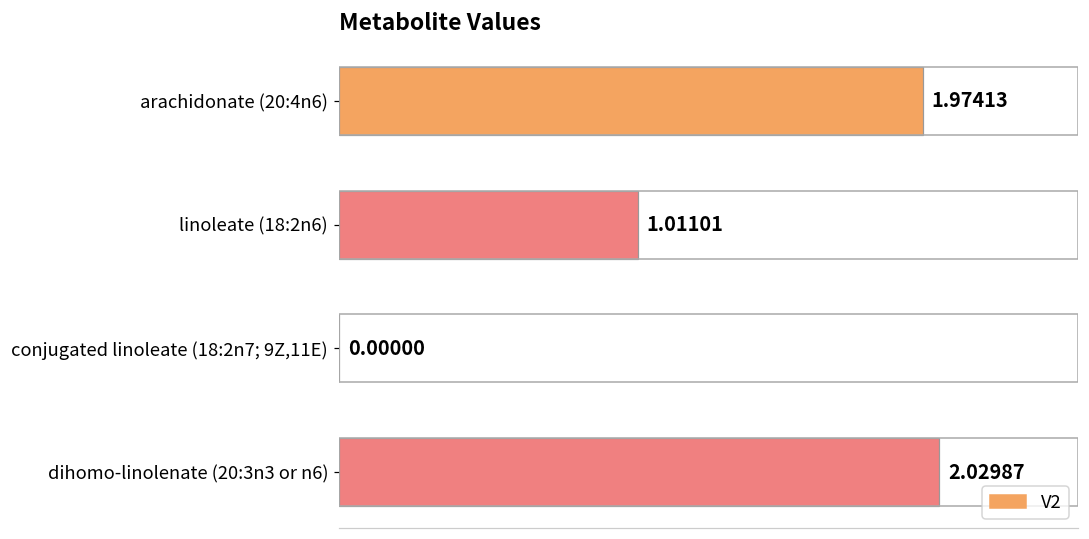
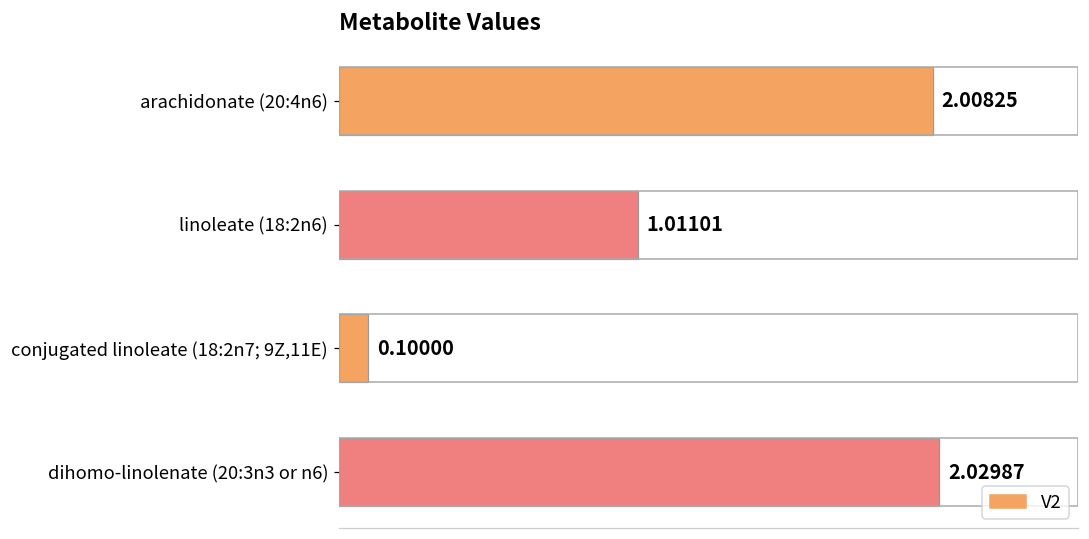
arachidonate (20:4n6): 1.97413 -> 2.00825
conjugated linoleate (18:2n7; 9Z,11E): 0.00000 -> 0.10000
